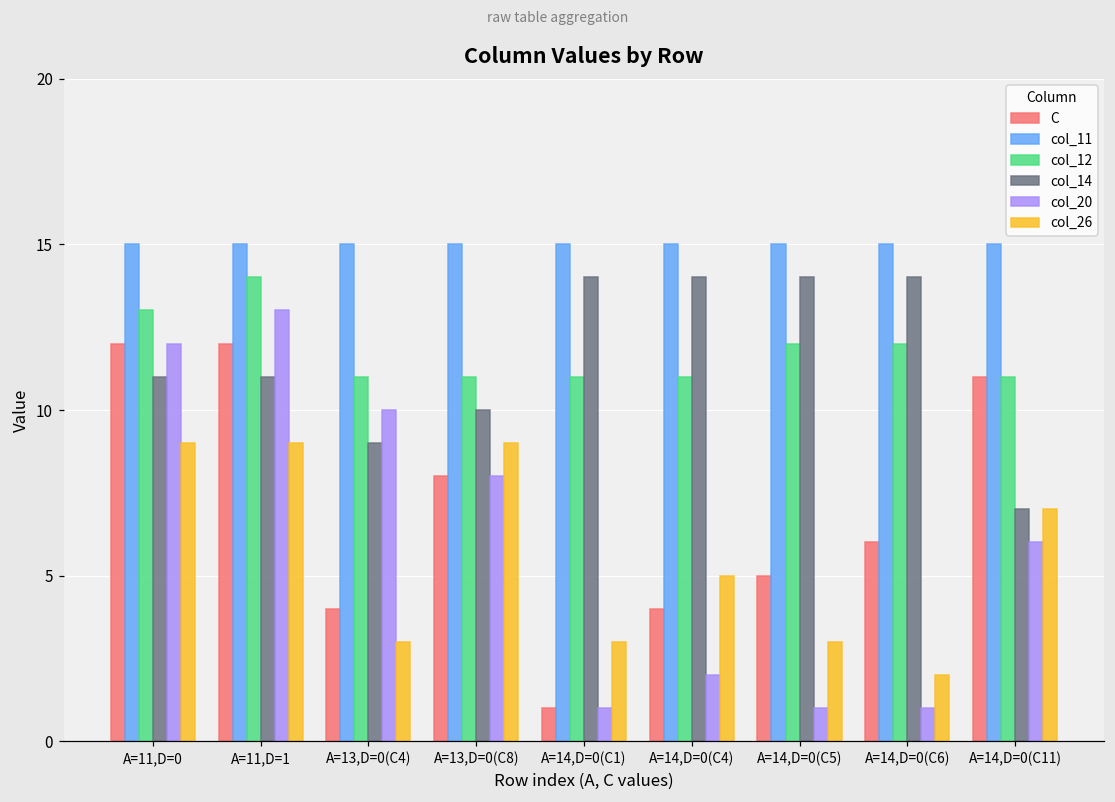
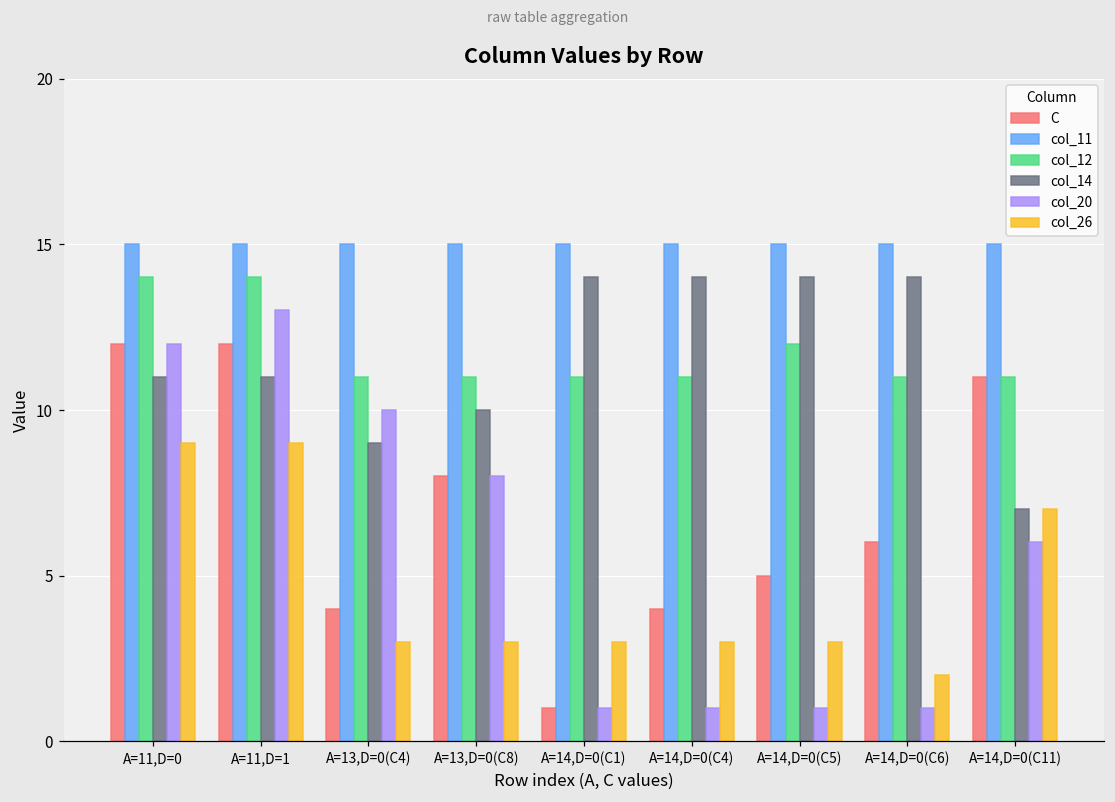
col_12, A=11,D=0: 13 -> 14
col_26, A=13,D=0(C8): 9 -> 3
col_20, A=14,D=0(C4): 2 -> 1
col_26, A=14,D=0(C4): 5 -> 3
col_12, A=14,D=0(C6): 12 -> 11
